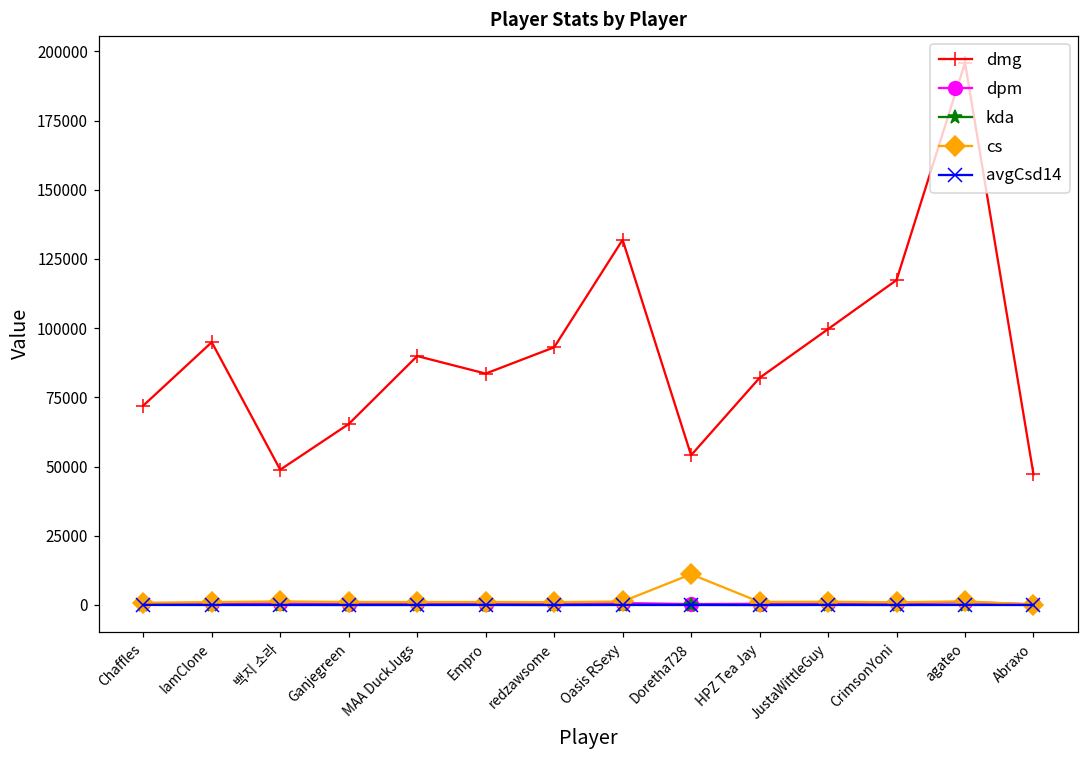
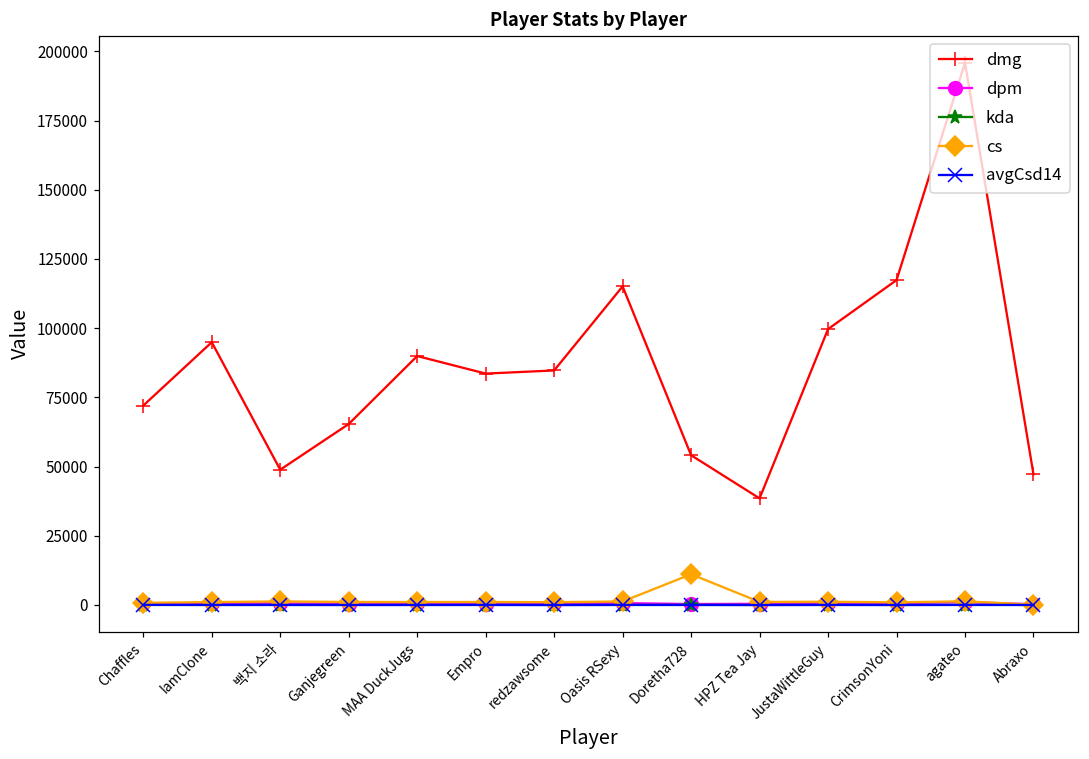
dmg, redzawsome: 93000 -> 85000
dmg, Oasis RSexy: 132000 -> 115000
dmg, HPZ Tea Jay: 82000 -> 39000
